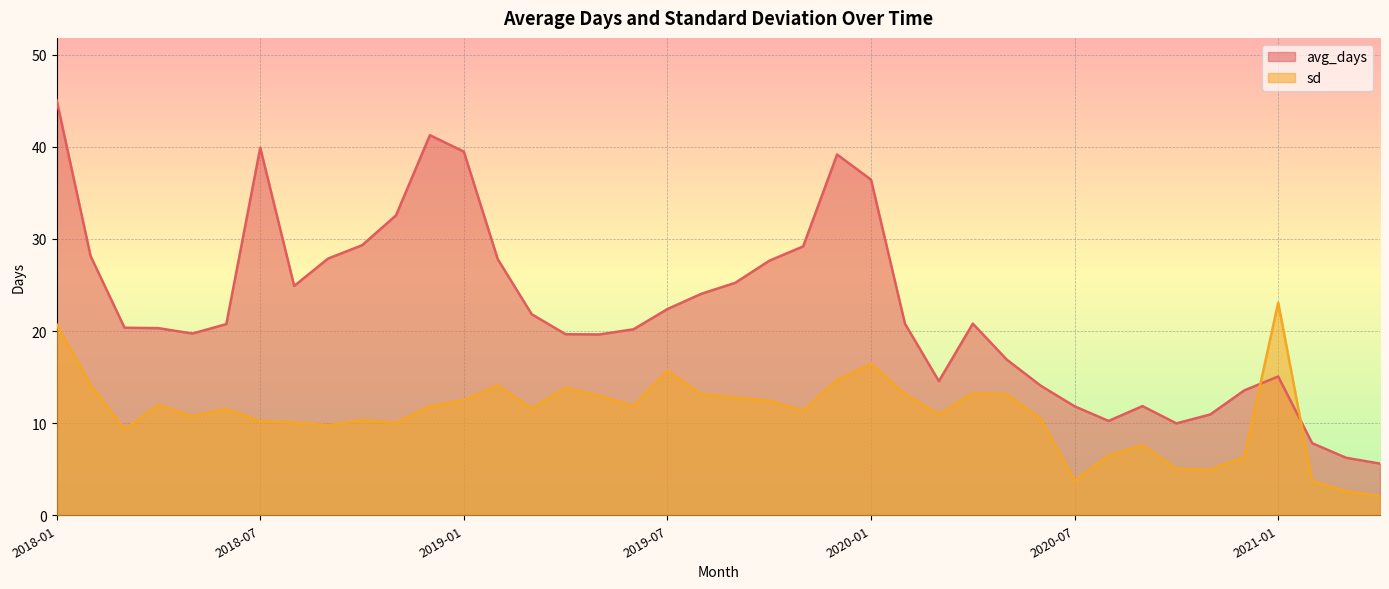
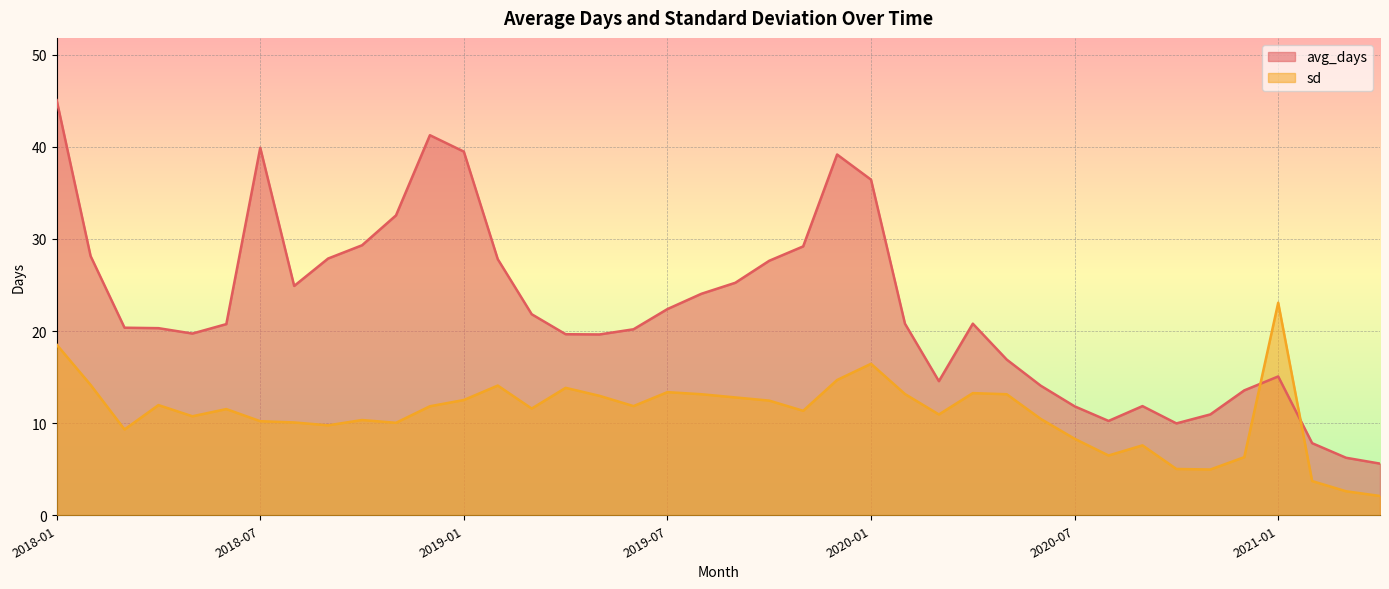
sd, 2018-01: 21 -> 19
sd, 2019-07: 16 -> 13
sd, 2020-07: 4 -> 8
